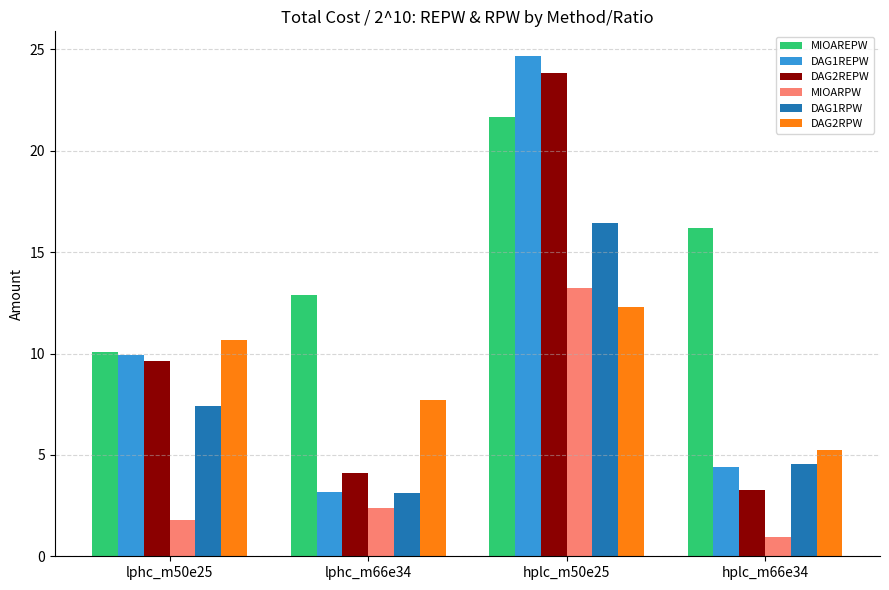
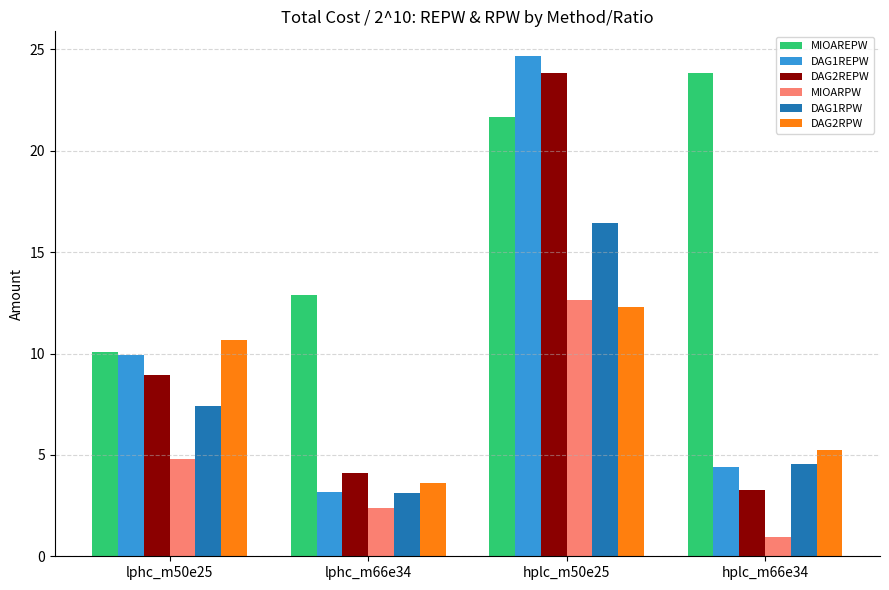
DAG2REPW, lphc_m50e25: 9.6 -> 8.9
MIOARPW, lphc_m50e25: 1.8 -> 4.8
DAG2RPW, lphc_m66e34: 7.7 -> 3.6
MIOARPW, hplc_m50e25: 13.2 -> 12.7
MIOAREPW, hplc_m66e34: 16.2 -> 23.8
